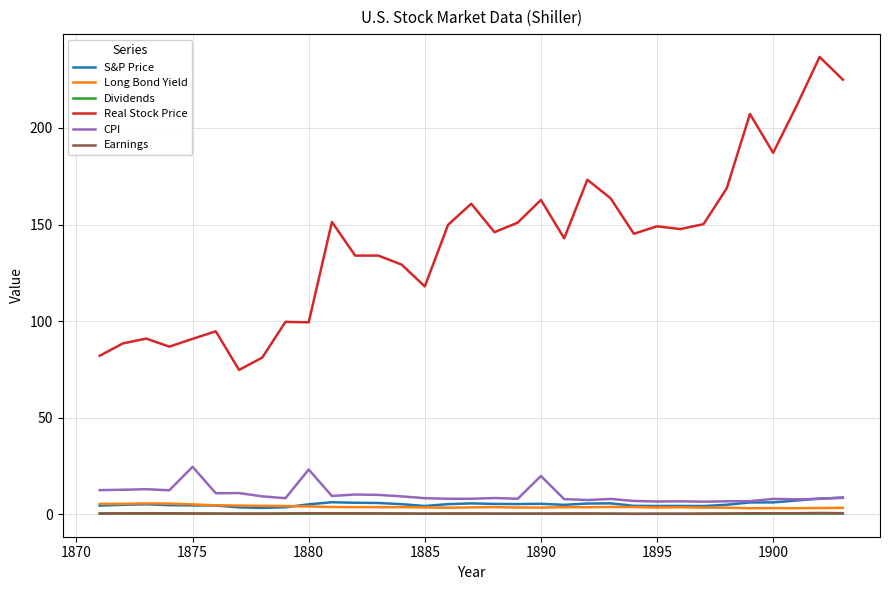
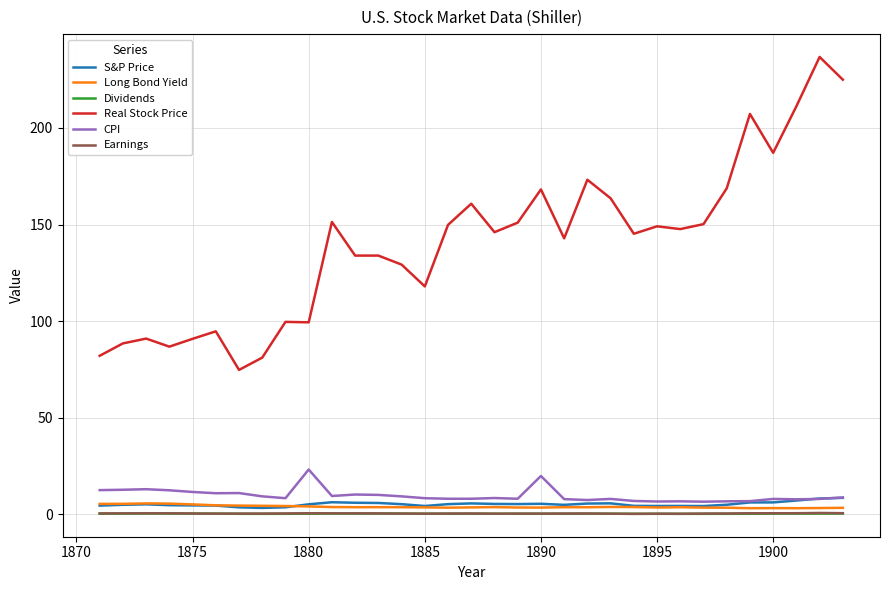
CPI, 1875: 25 -> 12
Real Stock Price, 1890: 163 -> 168
